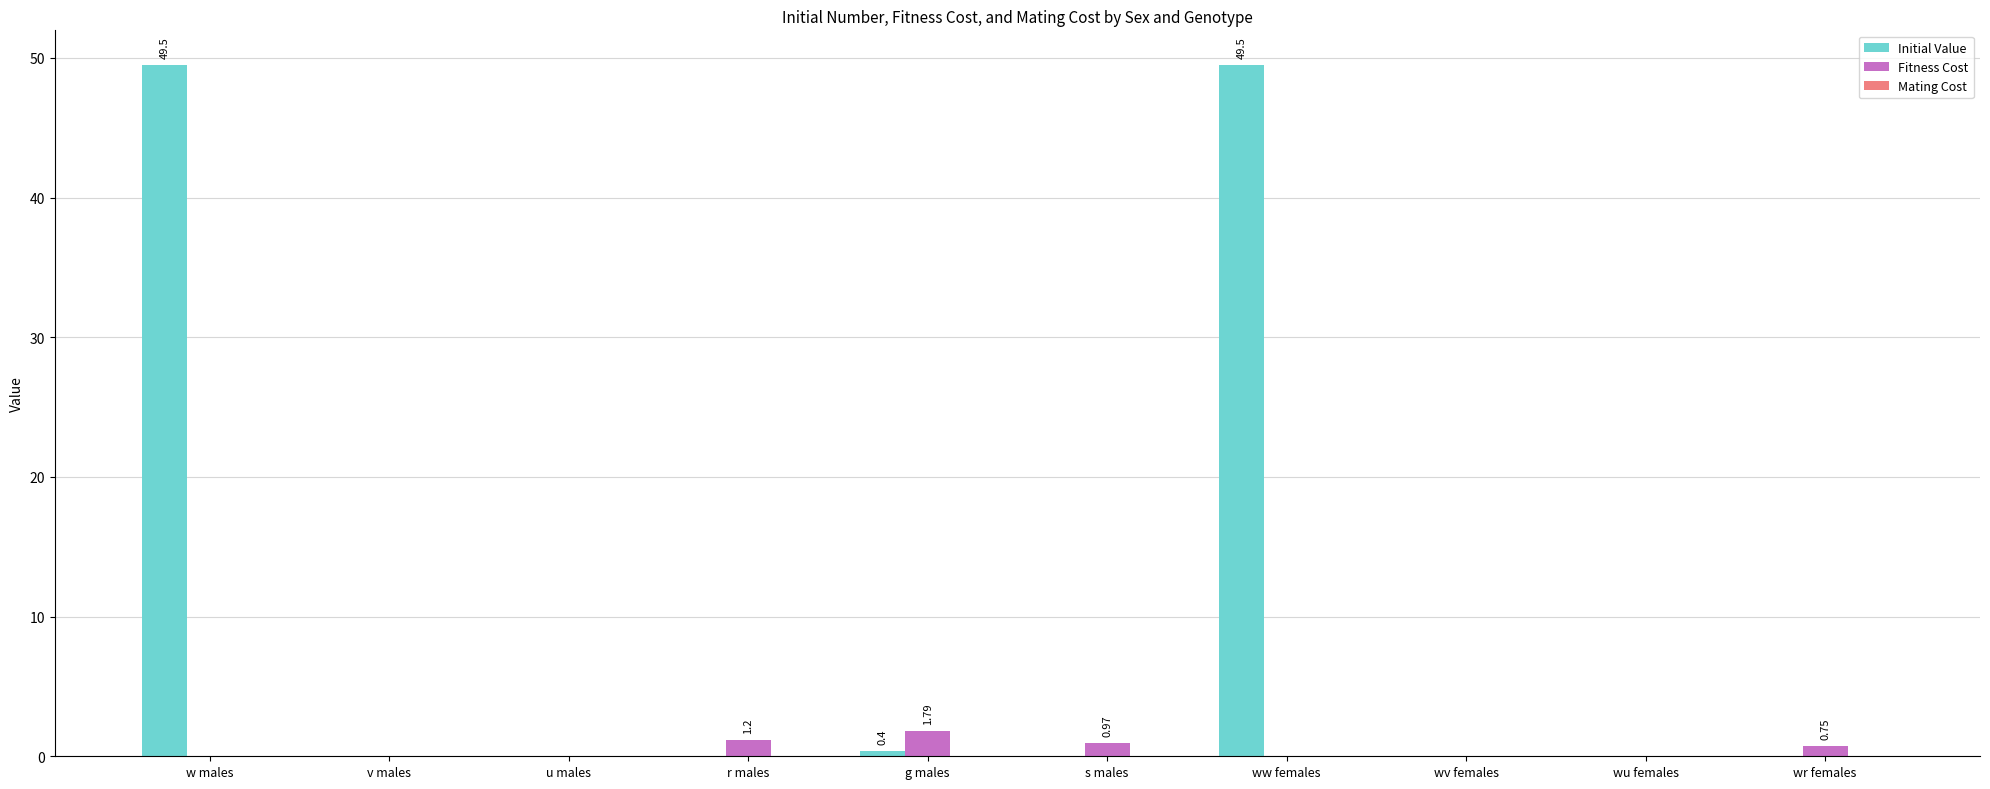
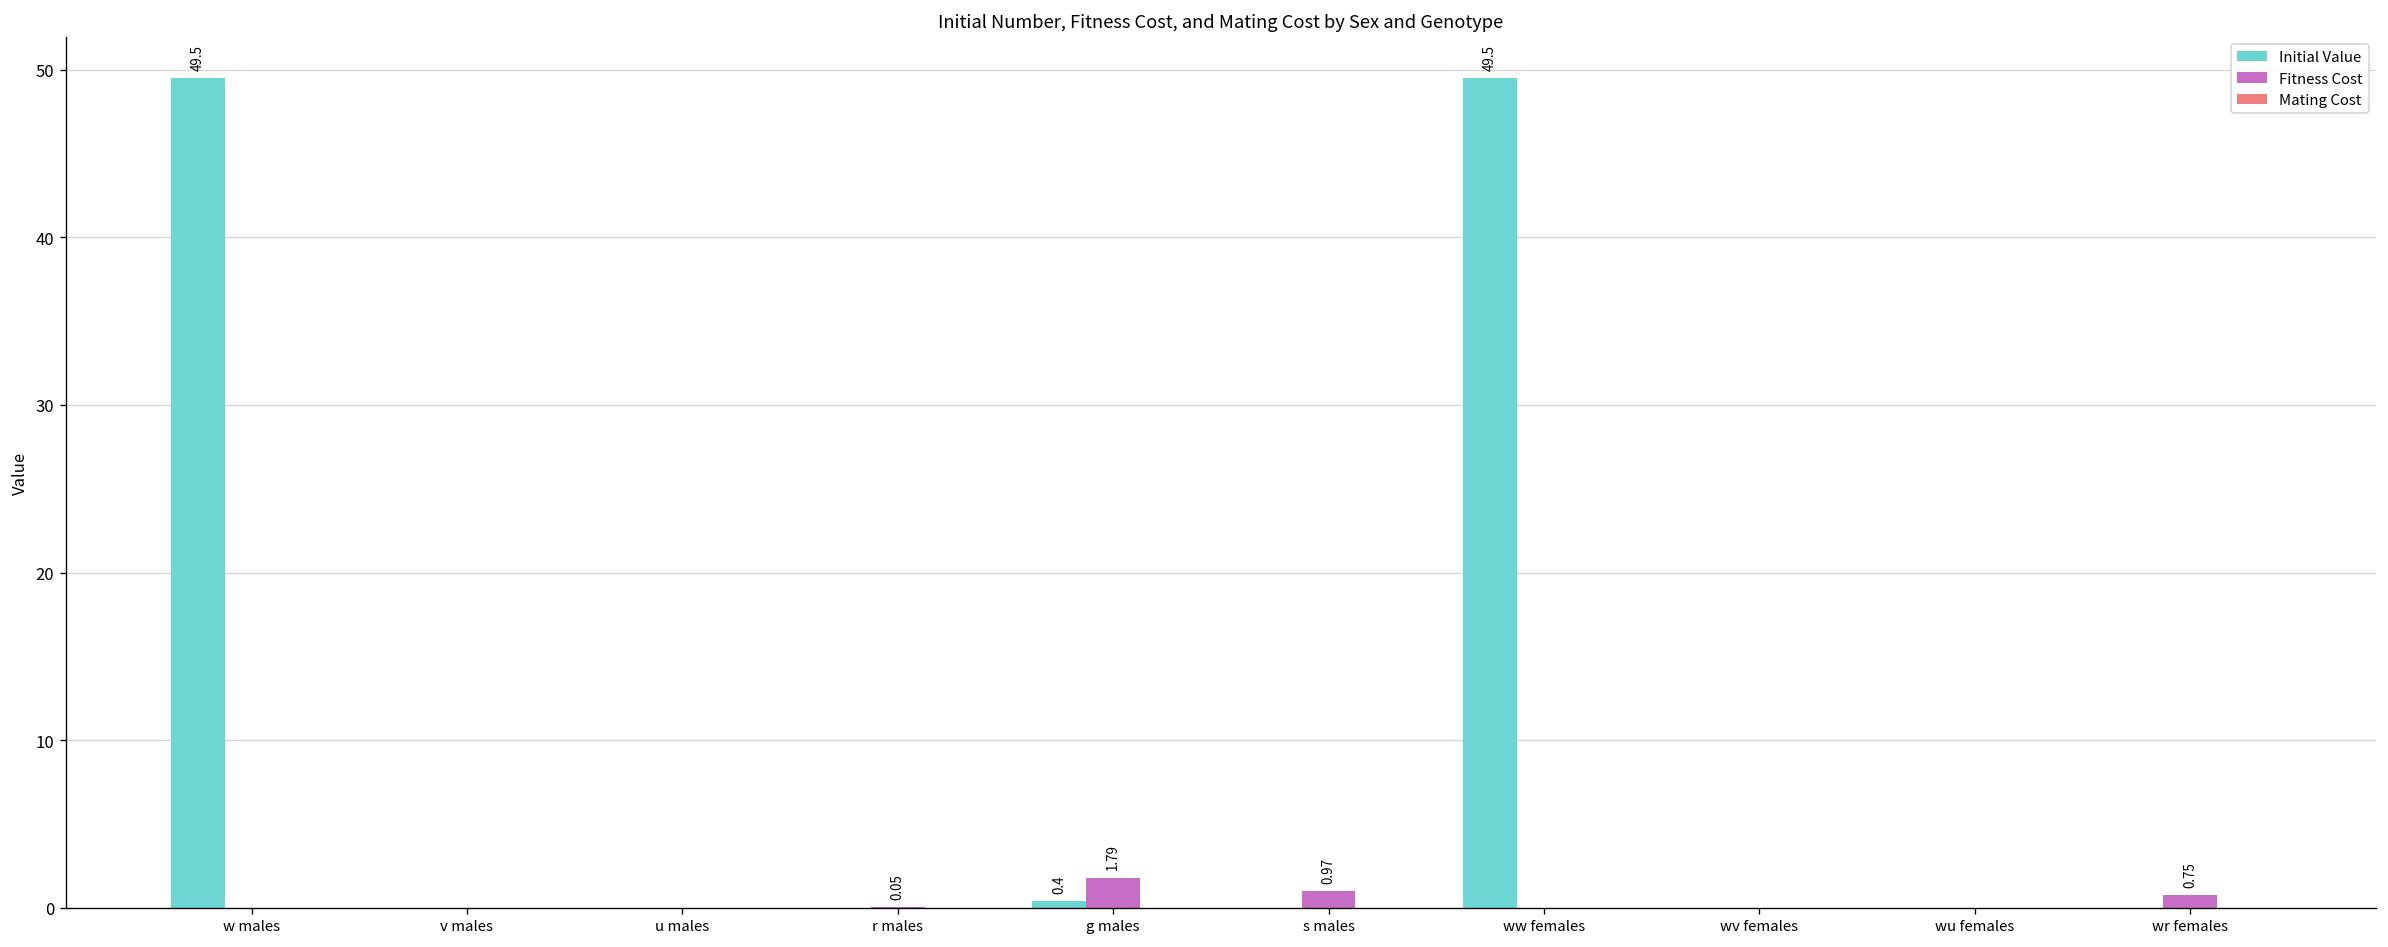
Fitness Cost, r males: 1.2 -> 0.05
